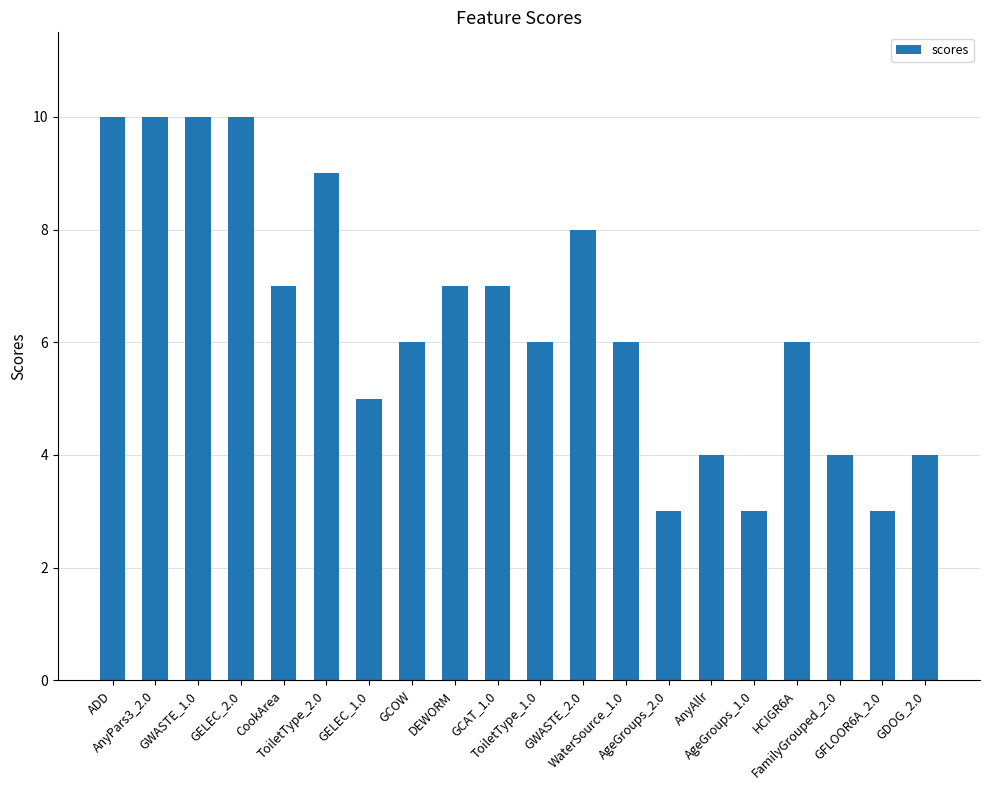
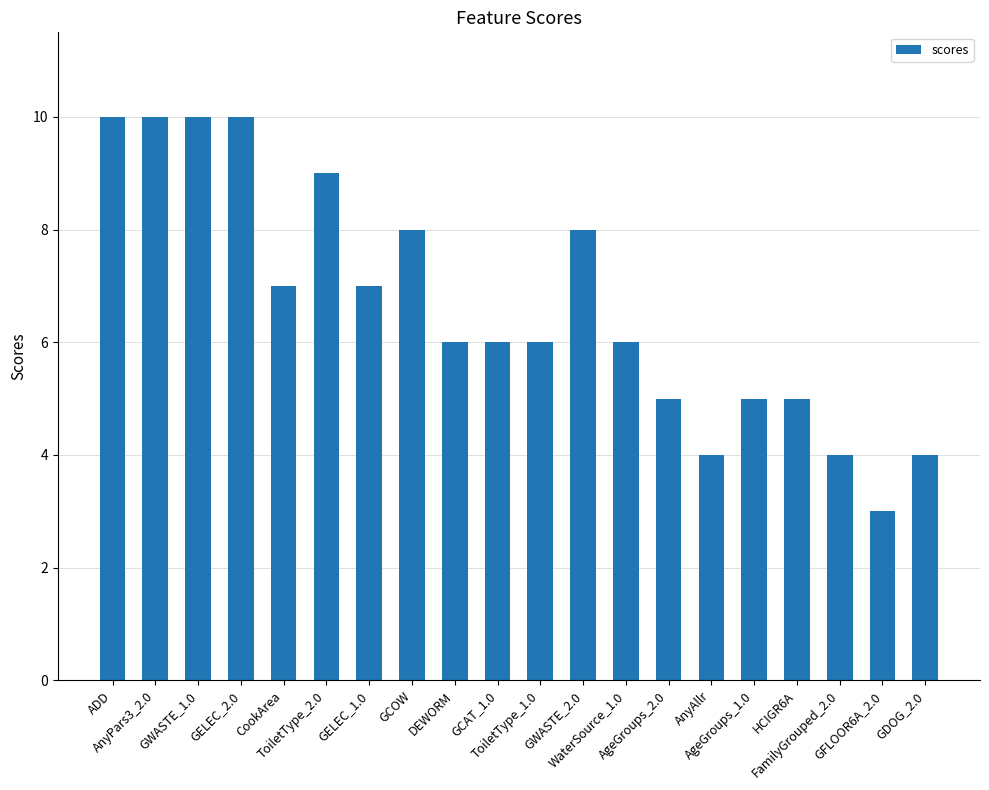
GELEC_1.0: 5 -> 7
GCOW: 6 -> 8
DEWORM: 7 -> 6
GCAT_1.0: 7 -> 6
AgeGroups_2.0: 3 -> 5
AgeGroups_1.0: 3 -> 5
HCIGR6A: 6 -> 5
